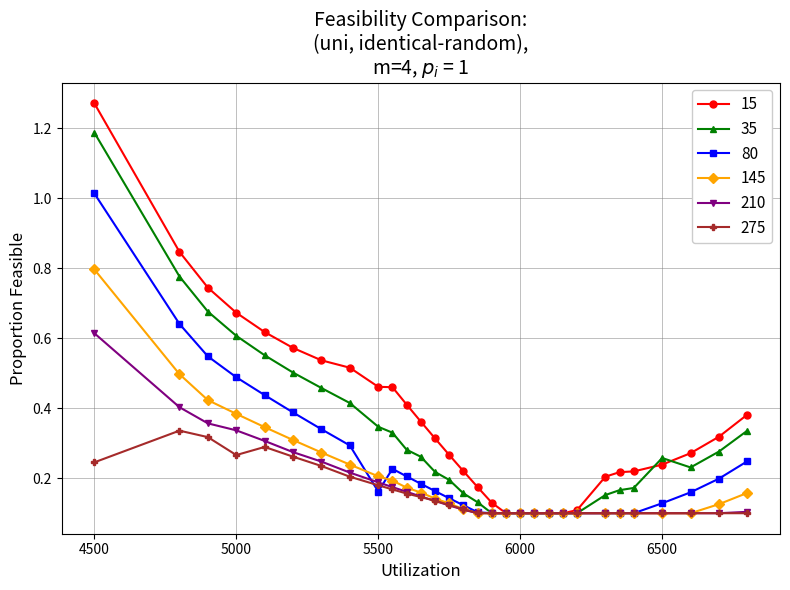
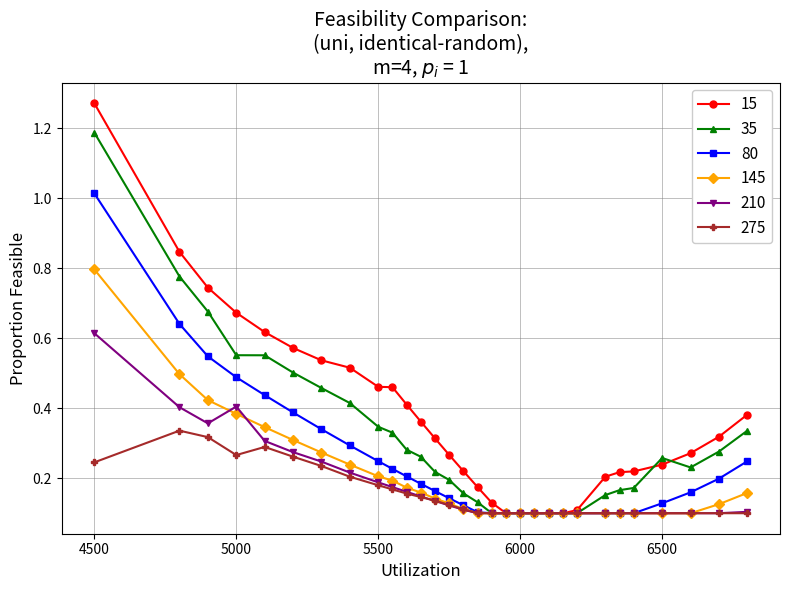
35, 5000: 0.61 -> 0.55
210, 5000: 0.34 -> 0.40
80, 5500: 0.16 -> 0.25
